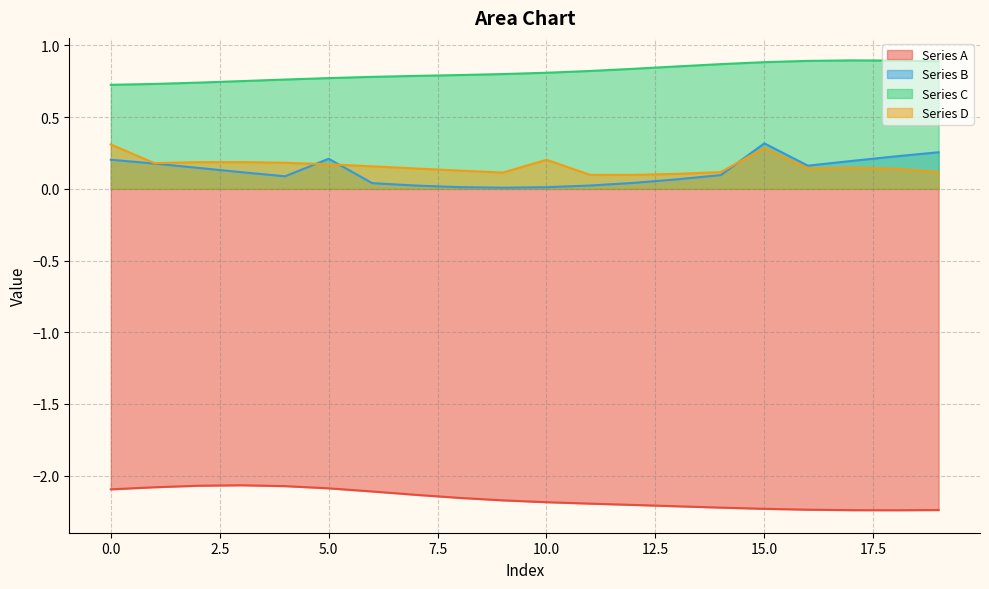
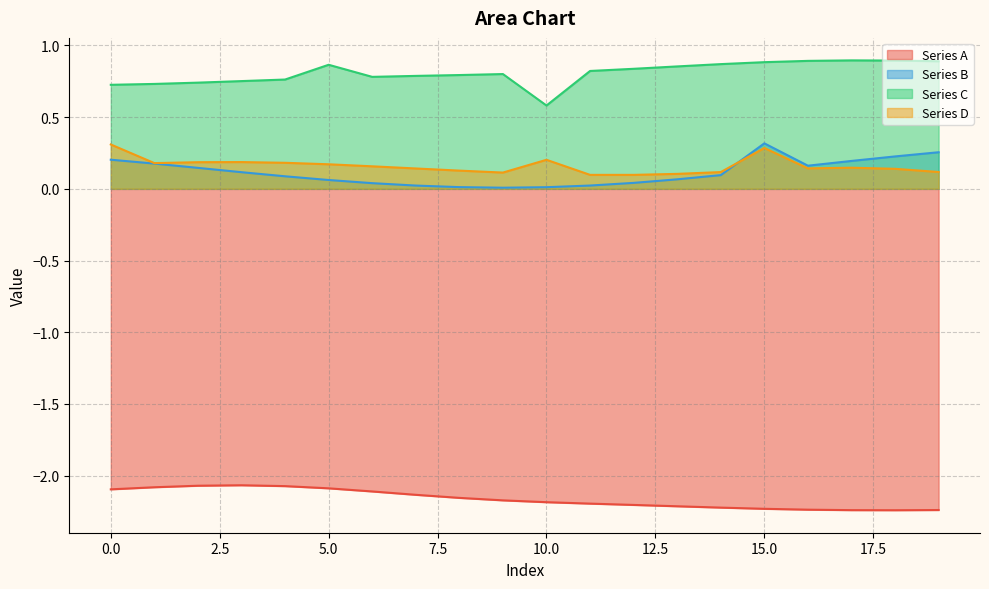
Series B, 5.0: 0.21 -> 0.06
Series C, 5.0: 0.77 -> 0.86
Series C, 10.0: 0.81 -> 0.58
